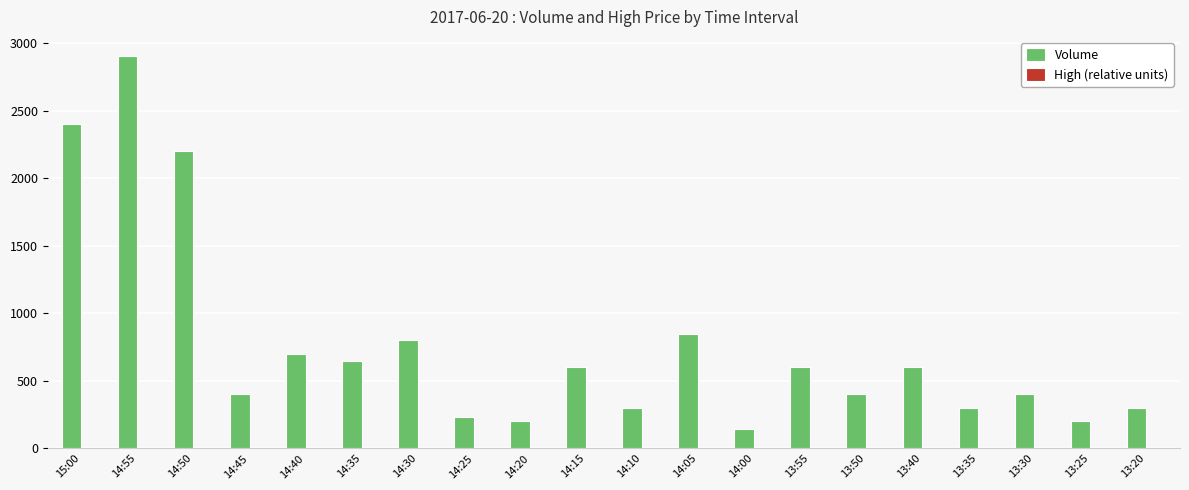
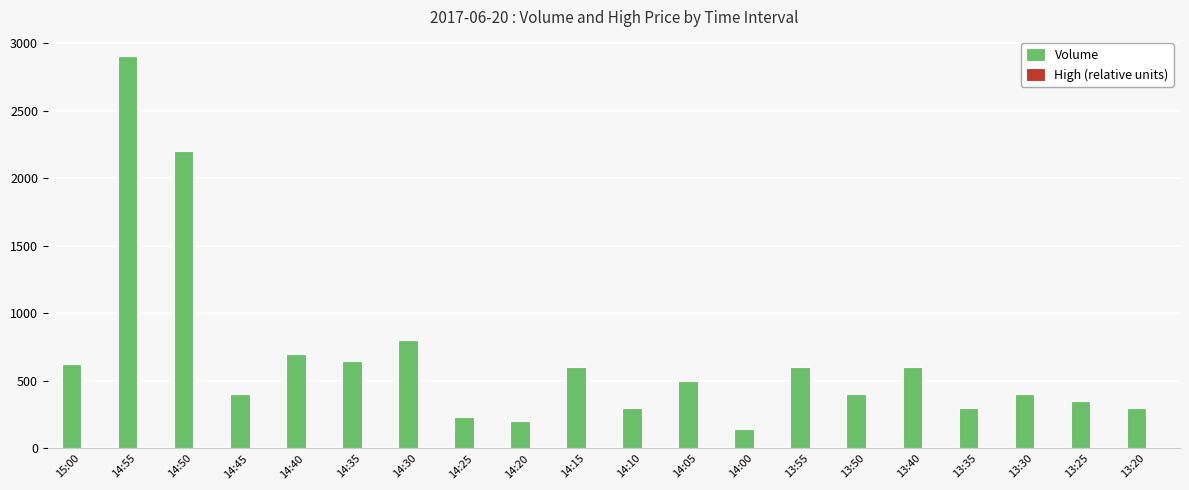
Volume, 15:00: 2400 -> 630
Volume, 14:05: 840 -> 500
Volume, 13:25: 200 -> 350
